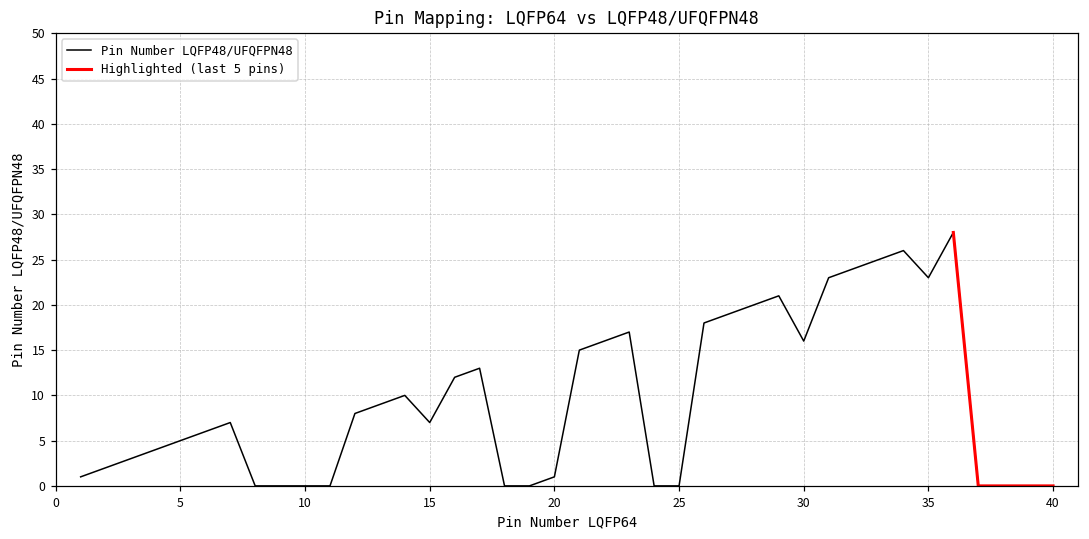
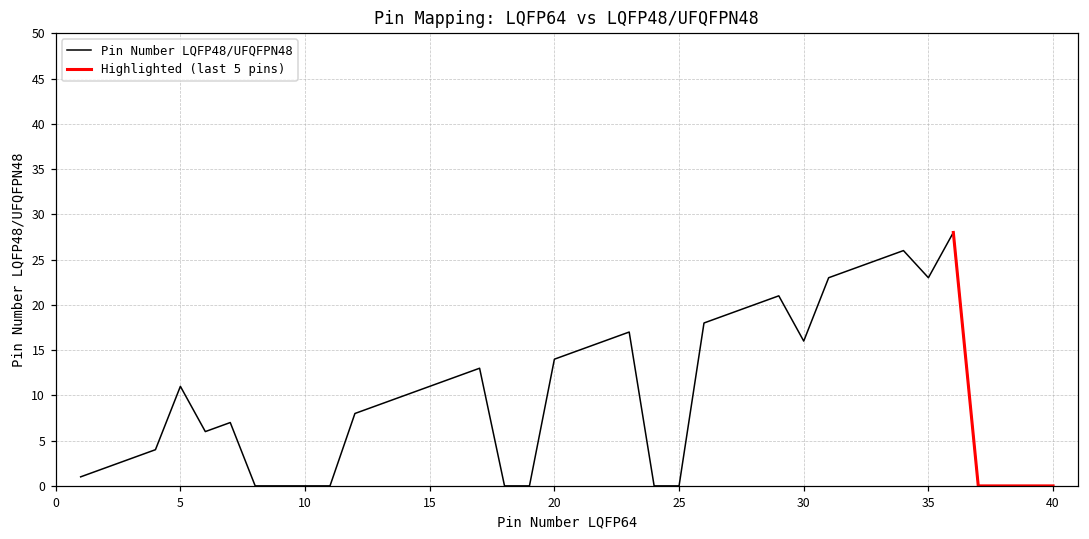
Pin Number LQFP48/UFQFPN48, 5: 5 -> 11
Pin Number LQFP48/UFQFPN48, 15: 7 -> 11
Pin Number LQFP48/UFQFPN48, 20: 1 -> 14
